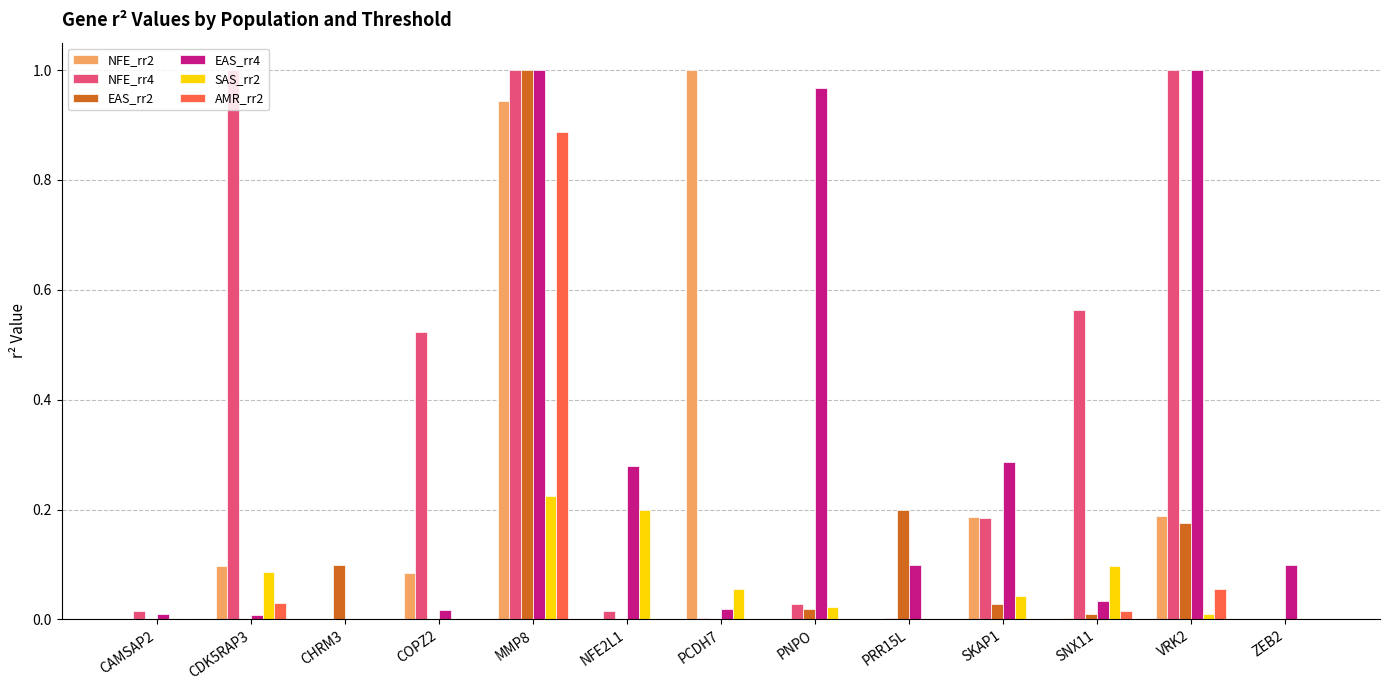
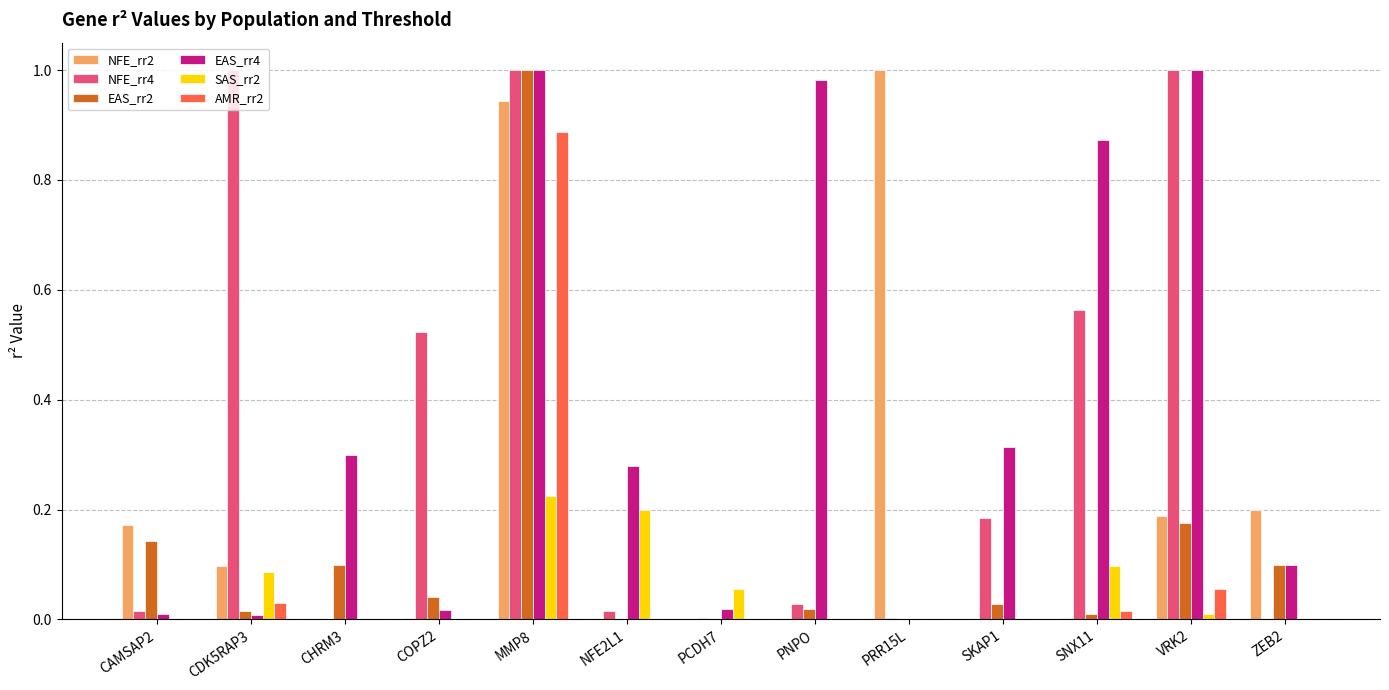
NFE_rr2, CAMSAP2: 0.00 -> 0.17
EAS_rr2, CAMSAP2: 0.00 -> 0.14
EAS_rr2, CDK5RAP3: 0.00 -> 0.02
EAS_rr4, CHRM3: 0.0 -> 0.3
NFE_rr2, COPZ2: 0.08 -> 0.00
EAS_rr2, COPZ2: 0.00 -> 0.04
NFE_rr2, PCDH7: 1 -> 0
EAS_rr4, PNPO: 0.97 -> 0.98
SAS_rr2, PNPO: 0.02 -> 0.00
NFE_rr2, PRR15L: 0 -> 1
EAS_rr2, PRR15L: 0.2 -> 0.0
EAS_rr4, PRR15L: 0.1 -> 0.0
NFE_rr2, SKAP1: 0.19 -> 0.00
EAS_rr4, SKAP1: 0.29 -> 0.31
SAS_rr2, SKAP1: 0.04 -> 0.00
EAS_rr4, SNX11: 0.03 -> 0.87
NFE_rr2, ZEB2: 0.0 -> 0.2
EAS_rr2, ZEB2: 0.0 -> 0.1
